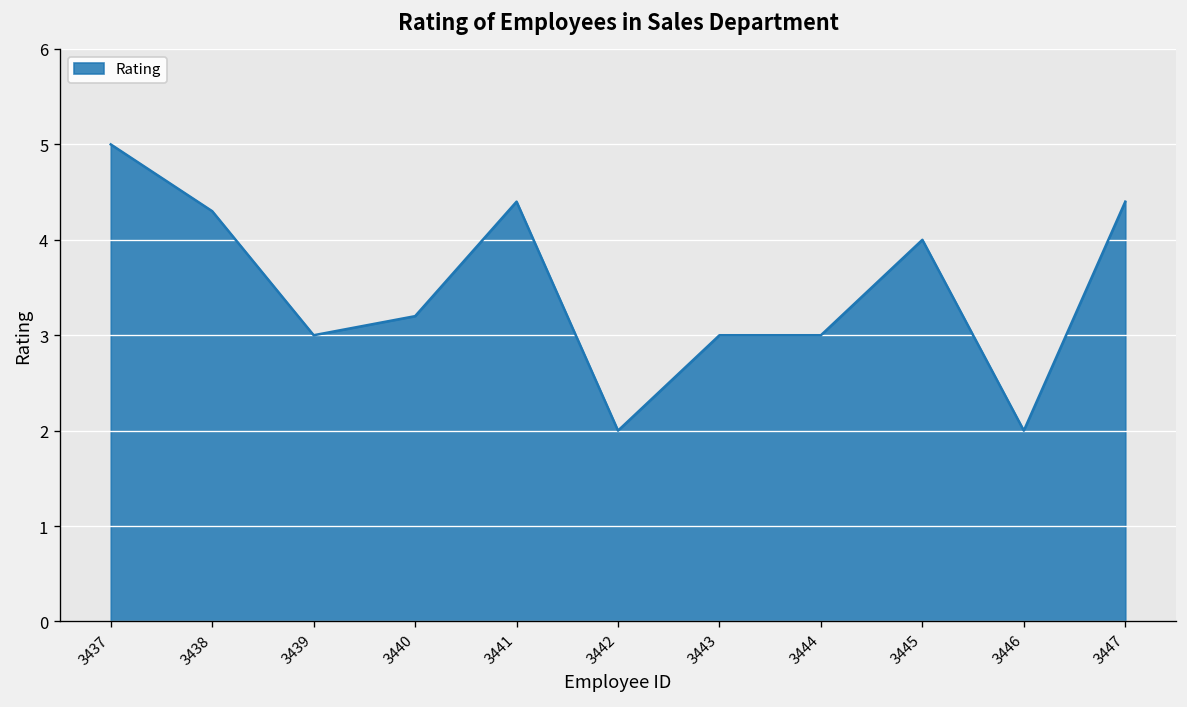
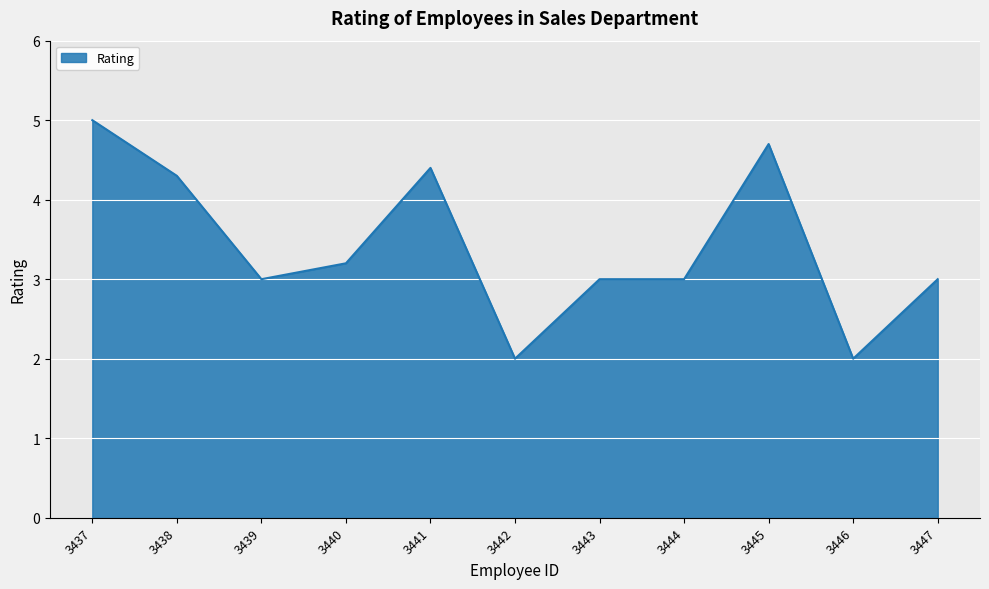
3445: 4.0 -> 4.7
3447: 4.4 -> 3.0
